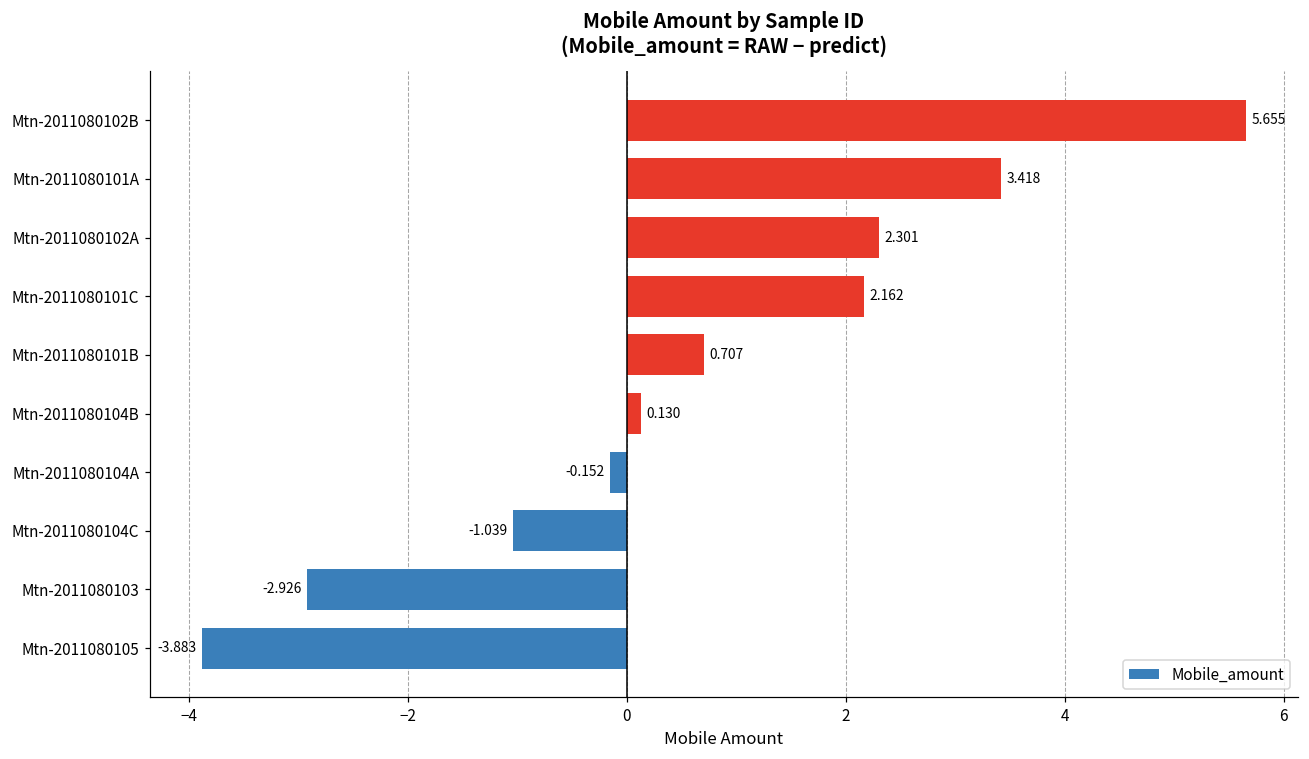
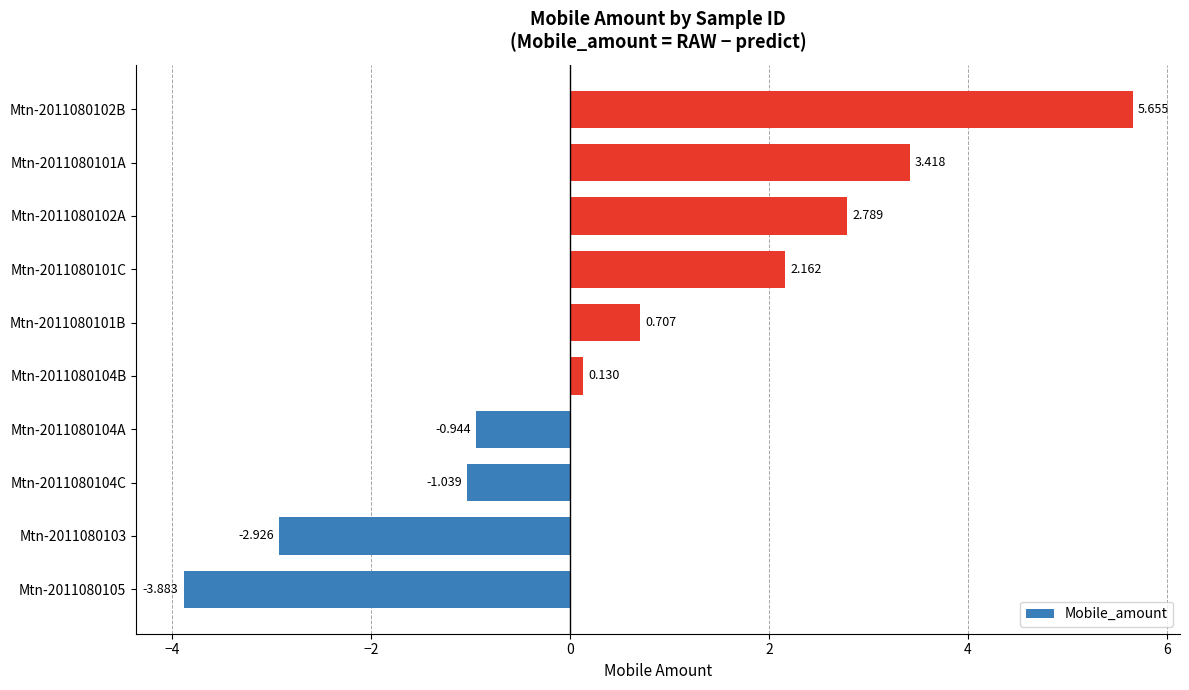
Mtn-2011080102A: 2.301 -> 2.789
Mtn-2011080104A: -0.152 -> -0.944
